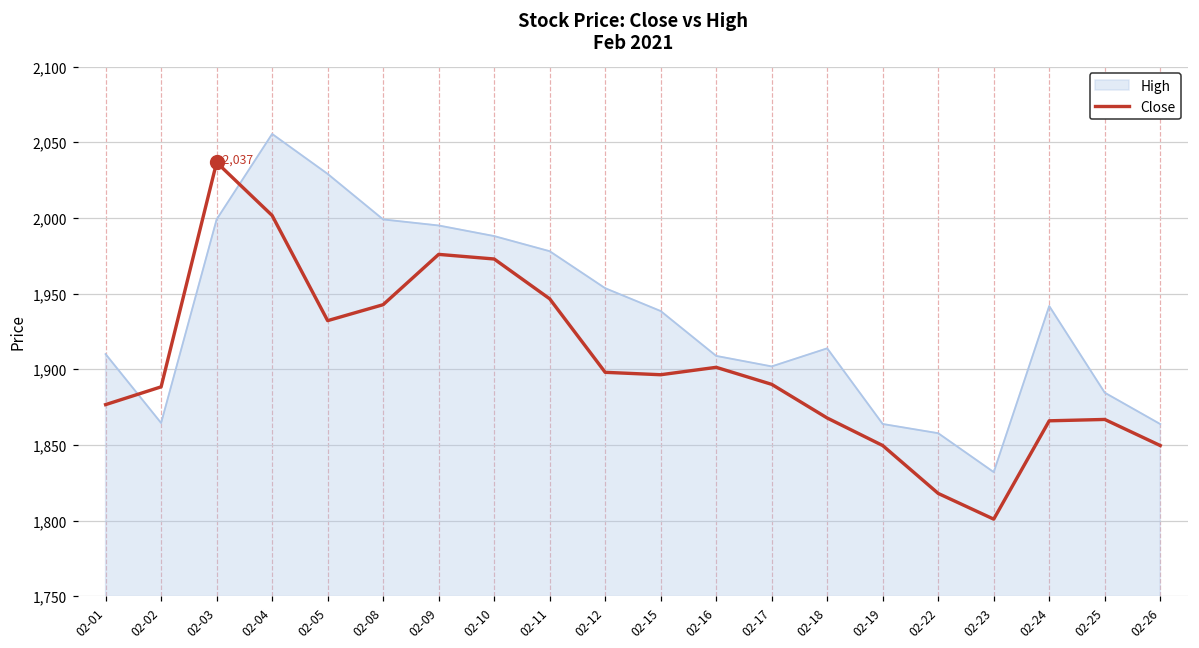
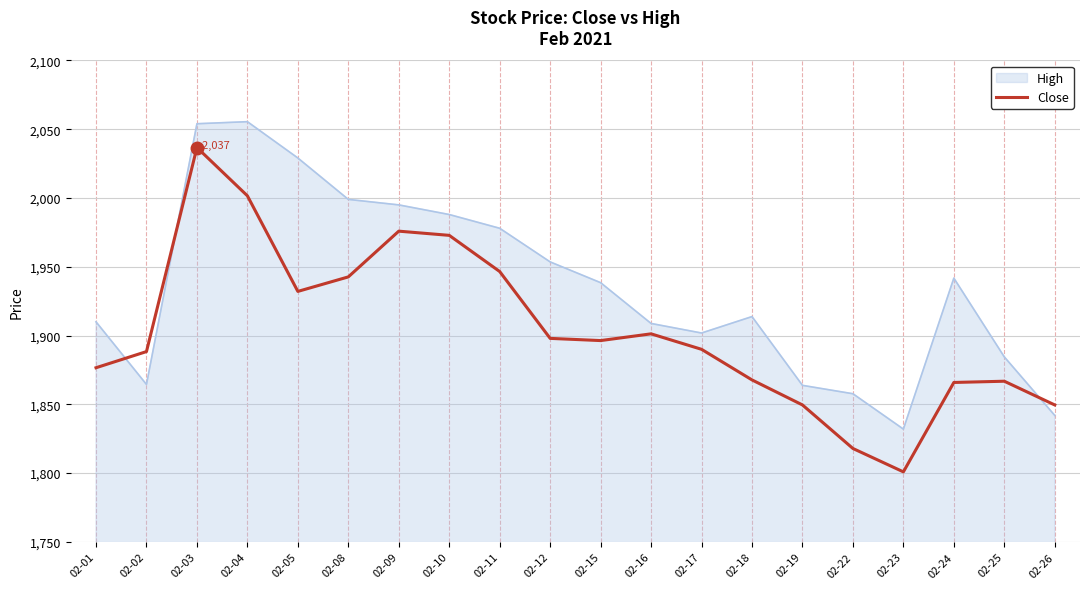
High, 02-03: 1,999 -> 2,054
High, 02-26: 1,864 -> 1,842
